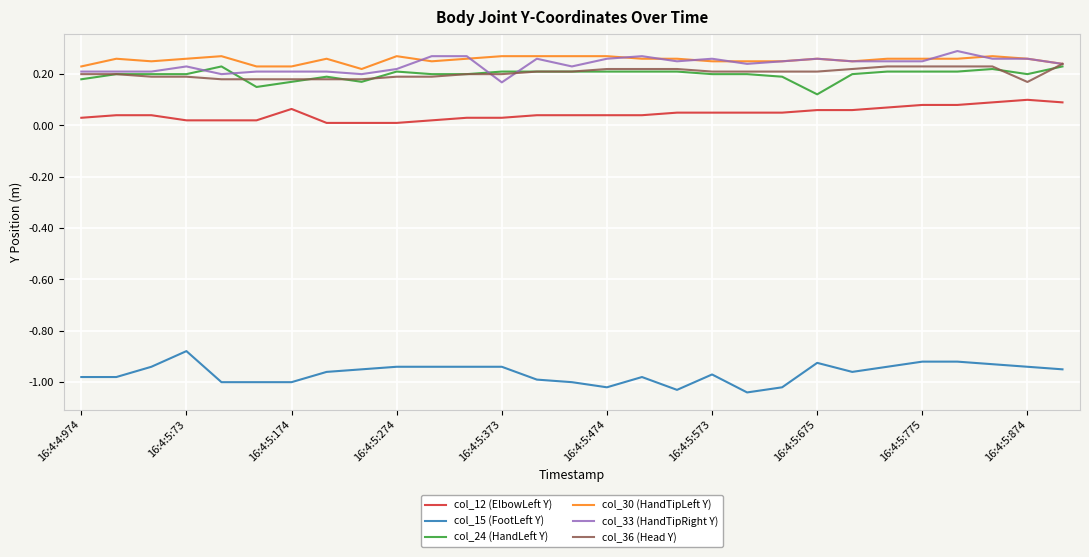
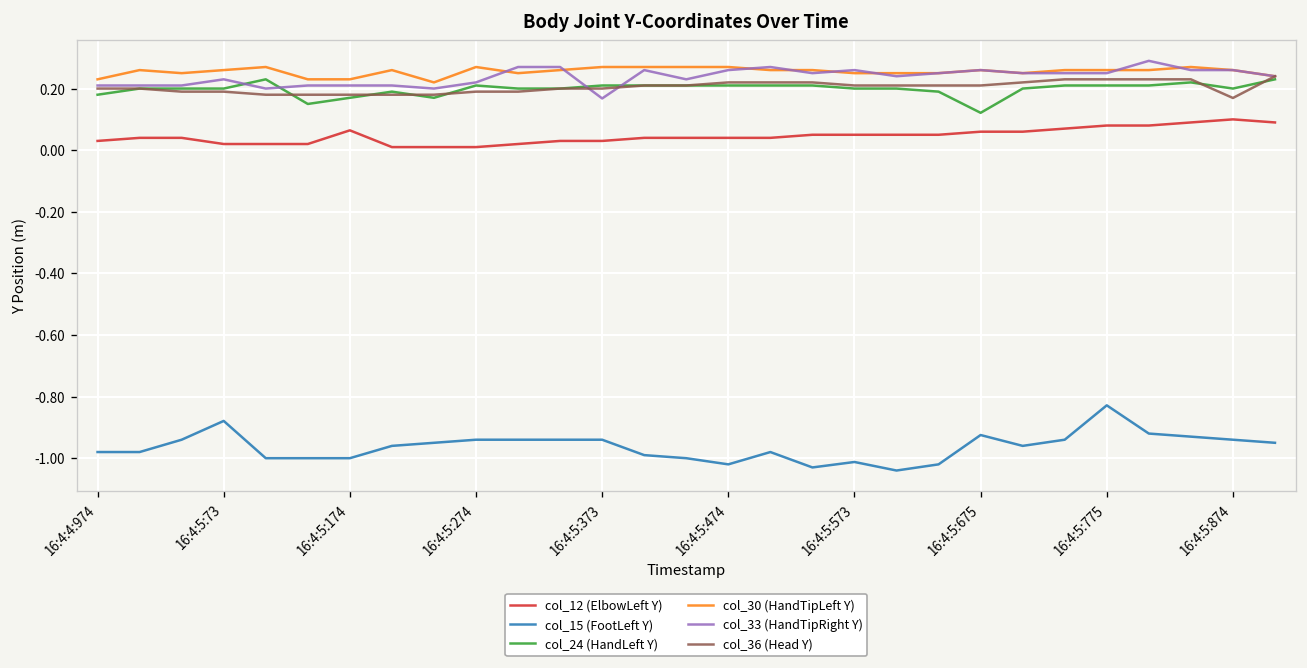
col_15 (FootLeft Y), 16:4:5:573: -0.97 -> -1.01
col_15 (FootLeft Y), 16:4:5:775: -0.92 -> -0.83
